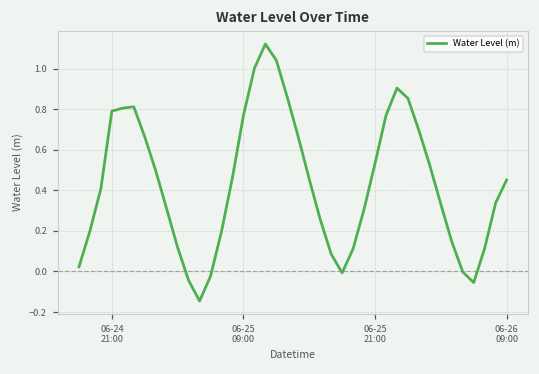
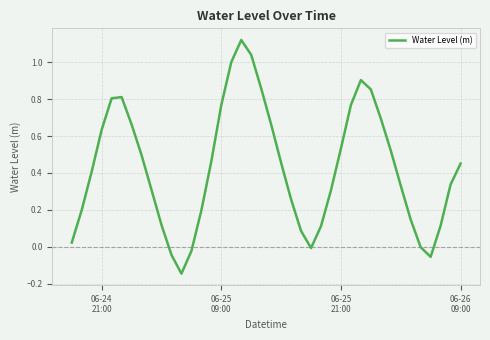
06-24 21:00: 0.79 -> 0.63
